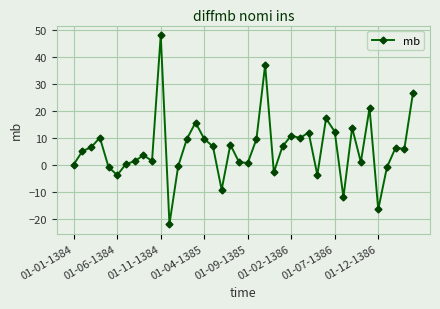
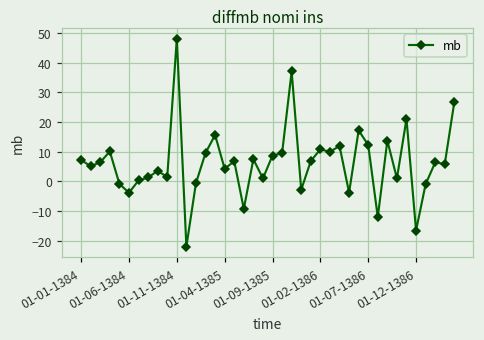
01-01-1384: 0 -> 7
01-04-1385: 10 -> 4
01-09-1385: 1 -> 9
